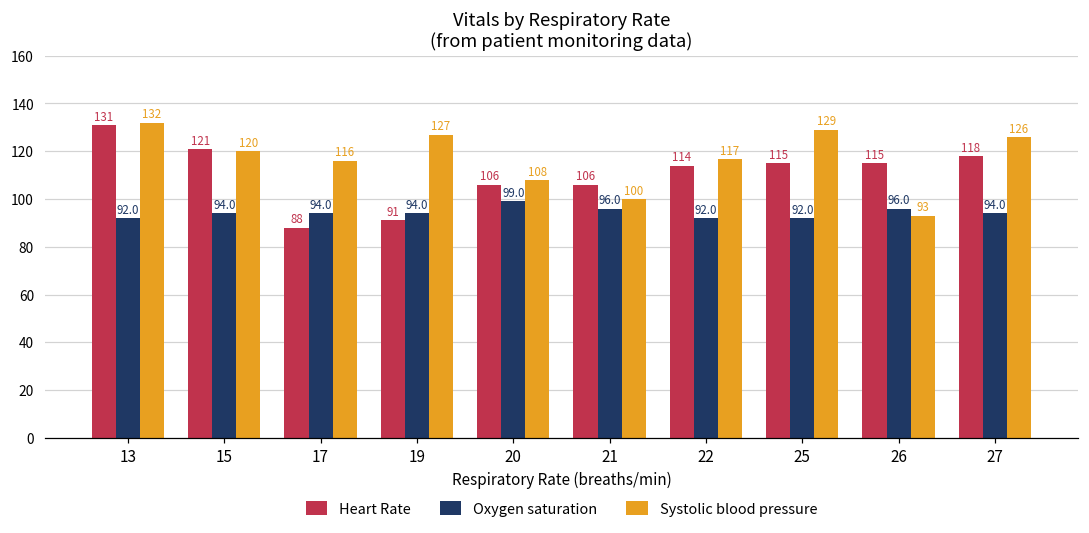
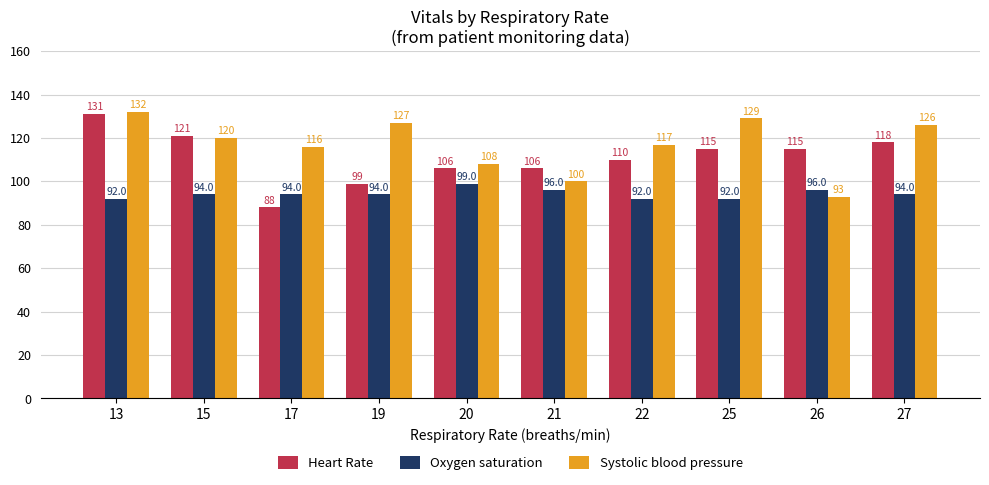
Heart Rate, 19: 91 -> 99
Heart Rate, 22: 114 -> 110
